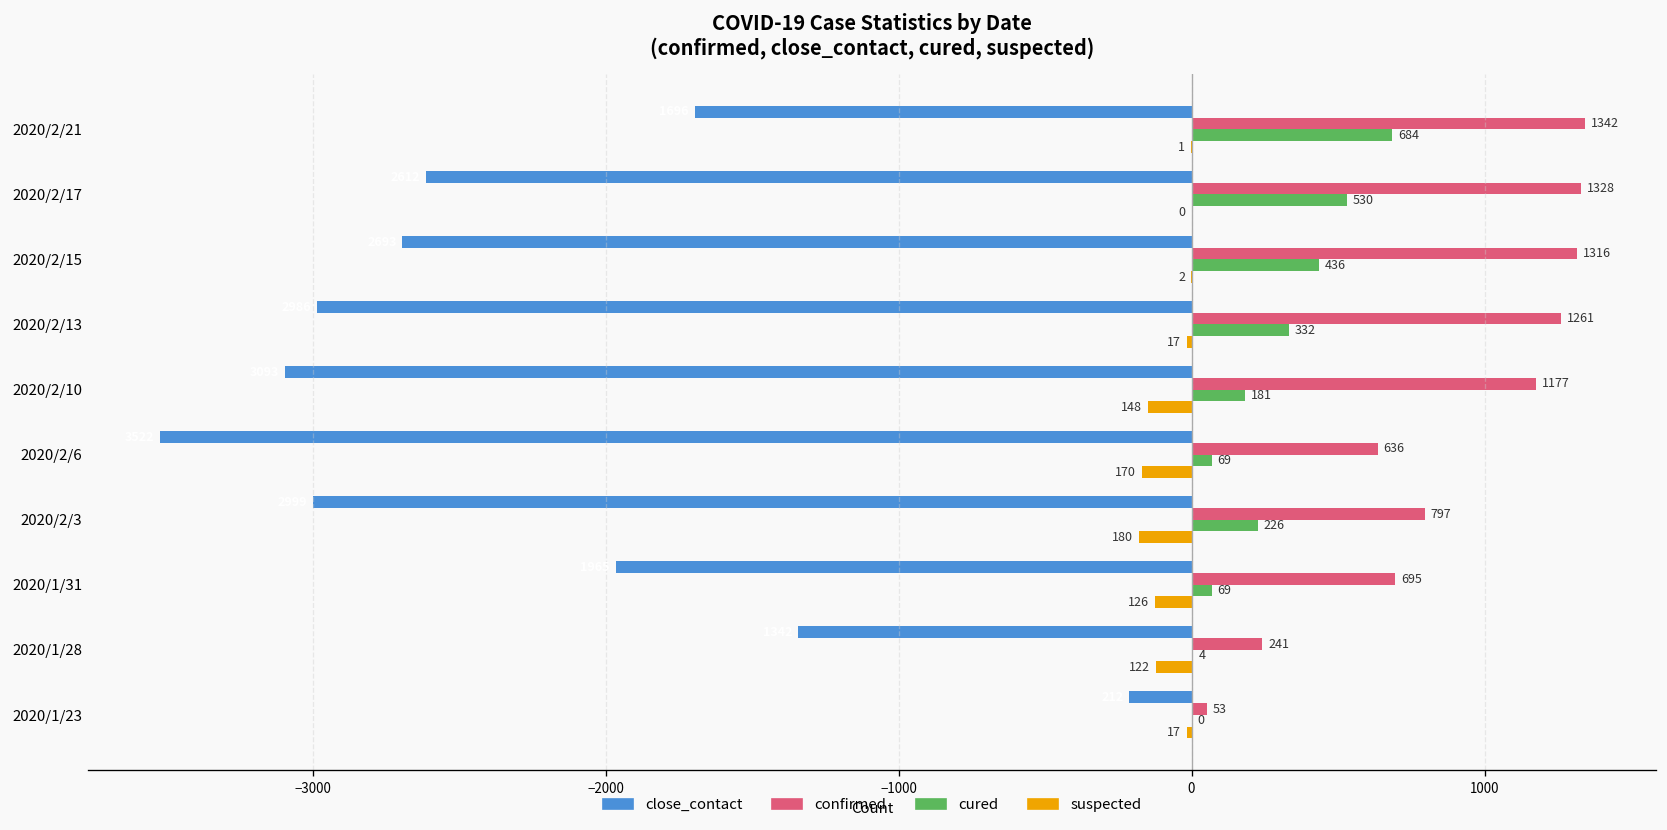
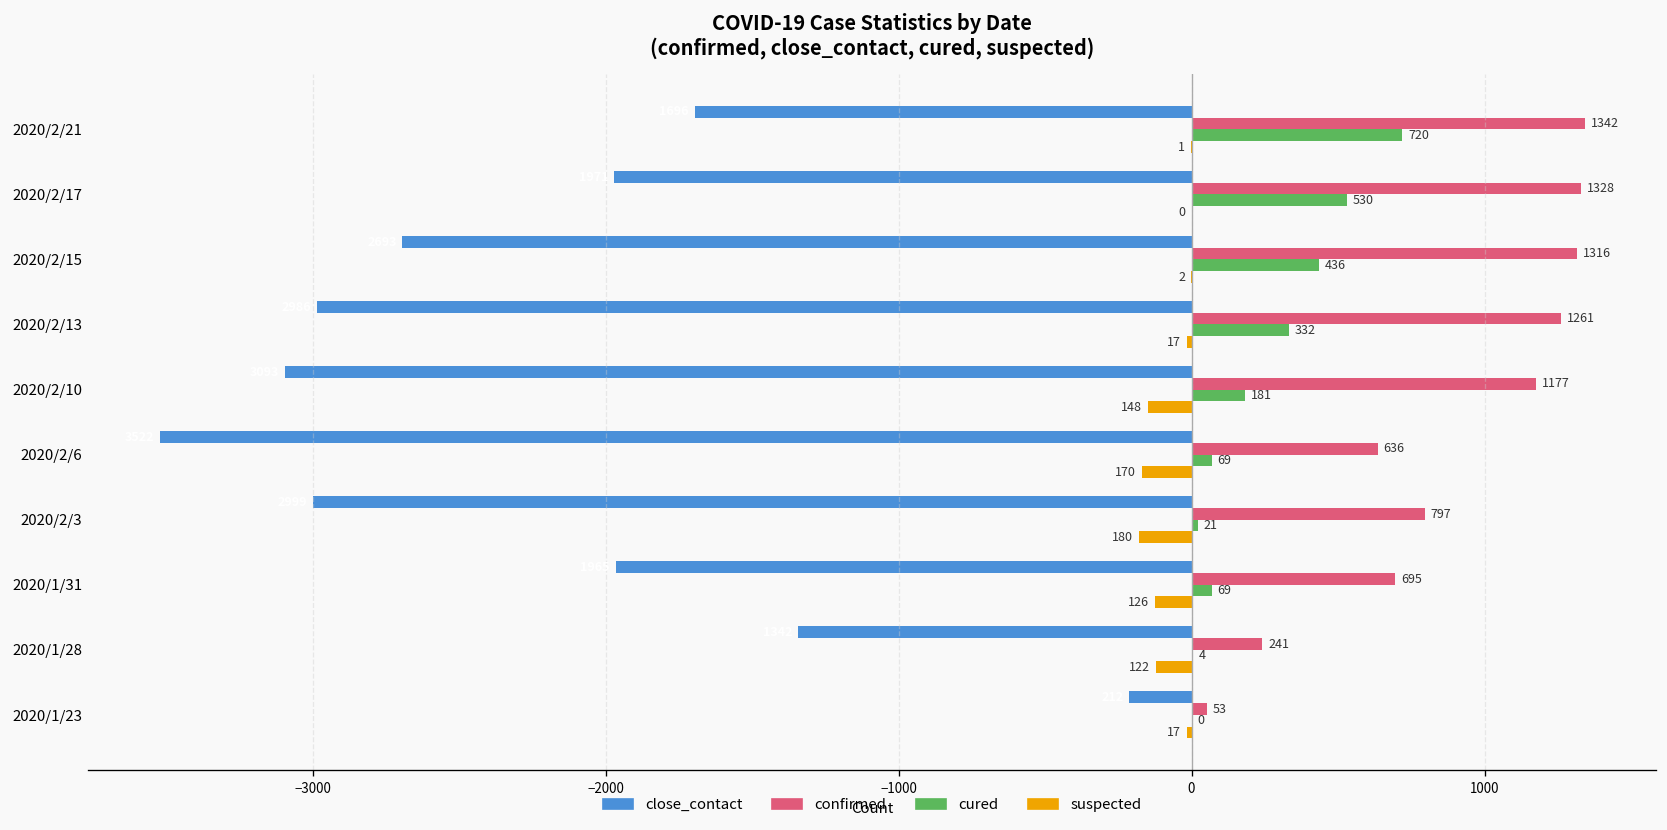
cured, 2020/2/21: 684 -> 720
close_contact, 2020/2/17: -2610 -> -1970
cured, 2020/2/3: 226 -> 21
